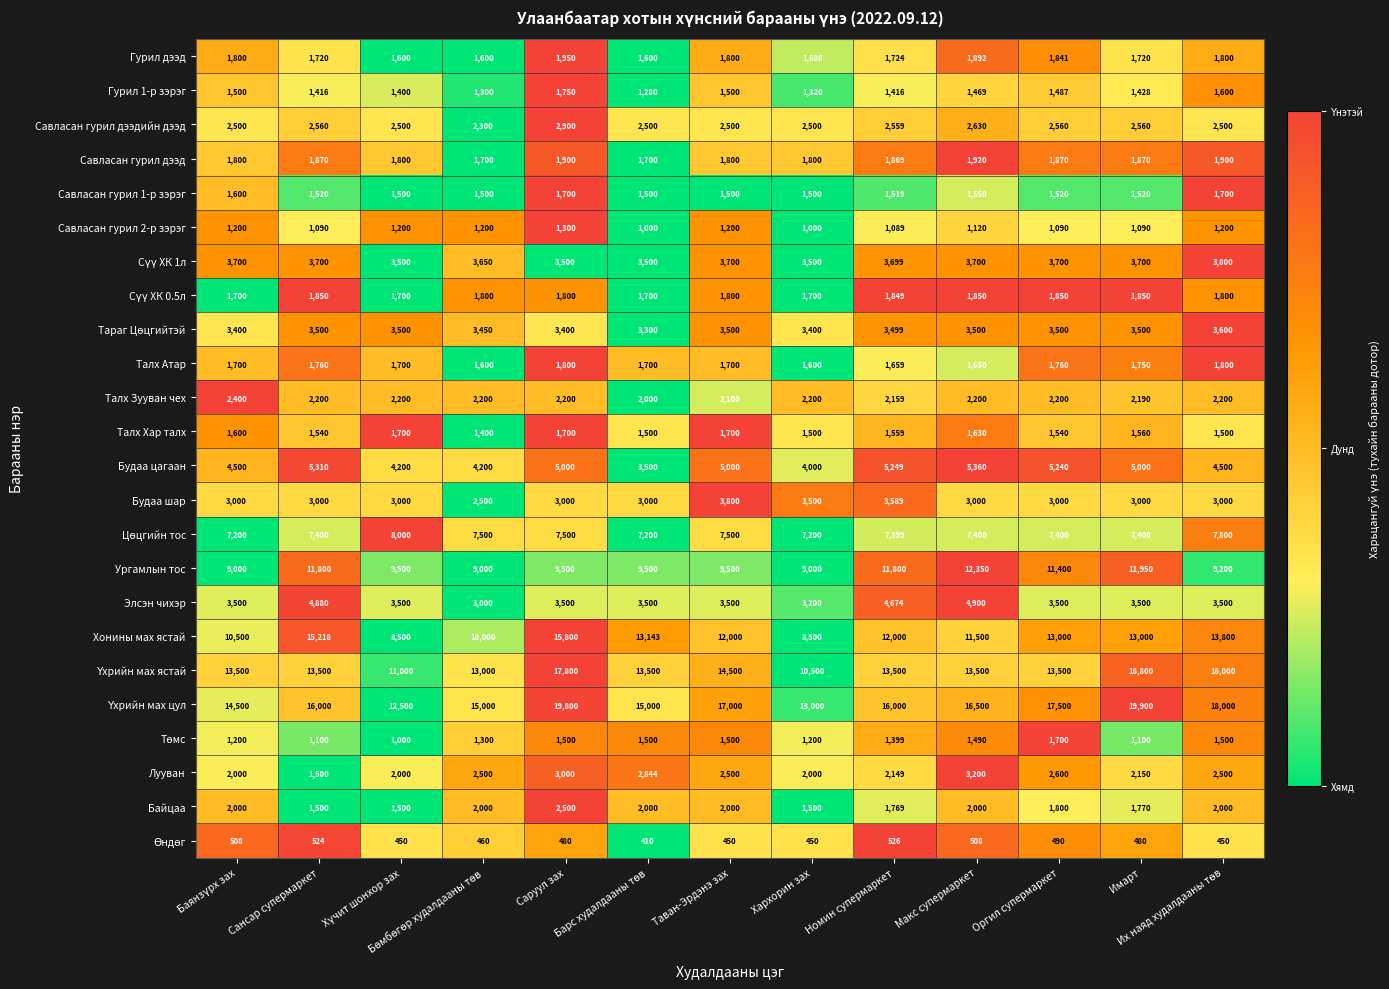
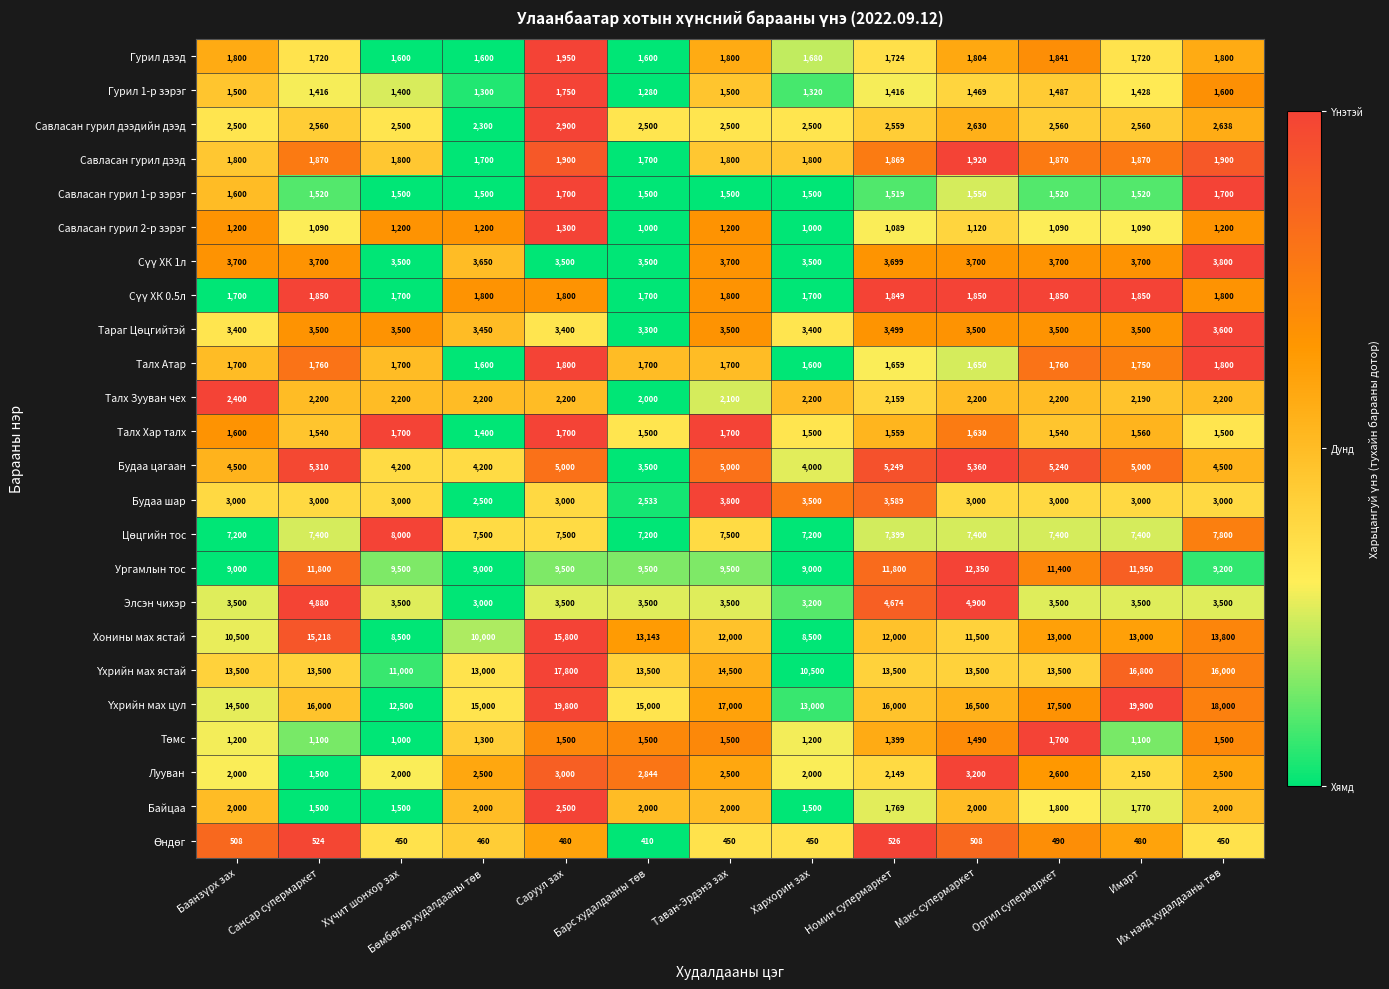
Гурил дээд, Макс супермаркет: 1,892 -> 1,804
Савласан гурил дээдийн дээд, Их наяд худалдааны төв: 2,500 -> 2,638
Будаа шар, Барс худалдааны төв: 3,000 -> 2,533
